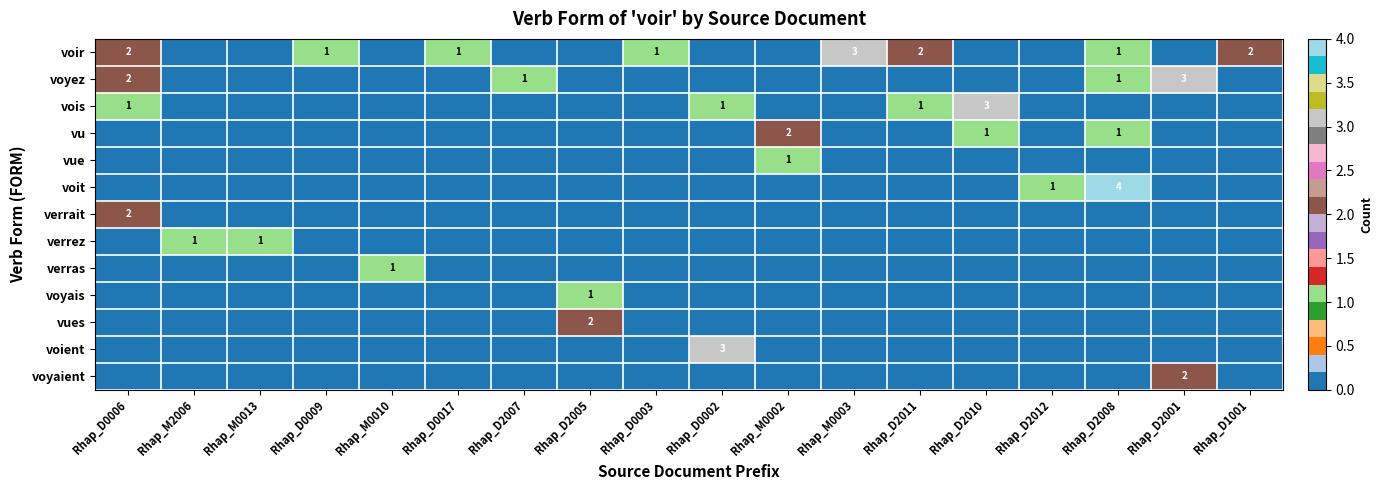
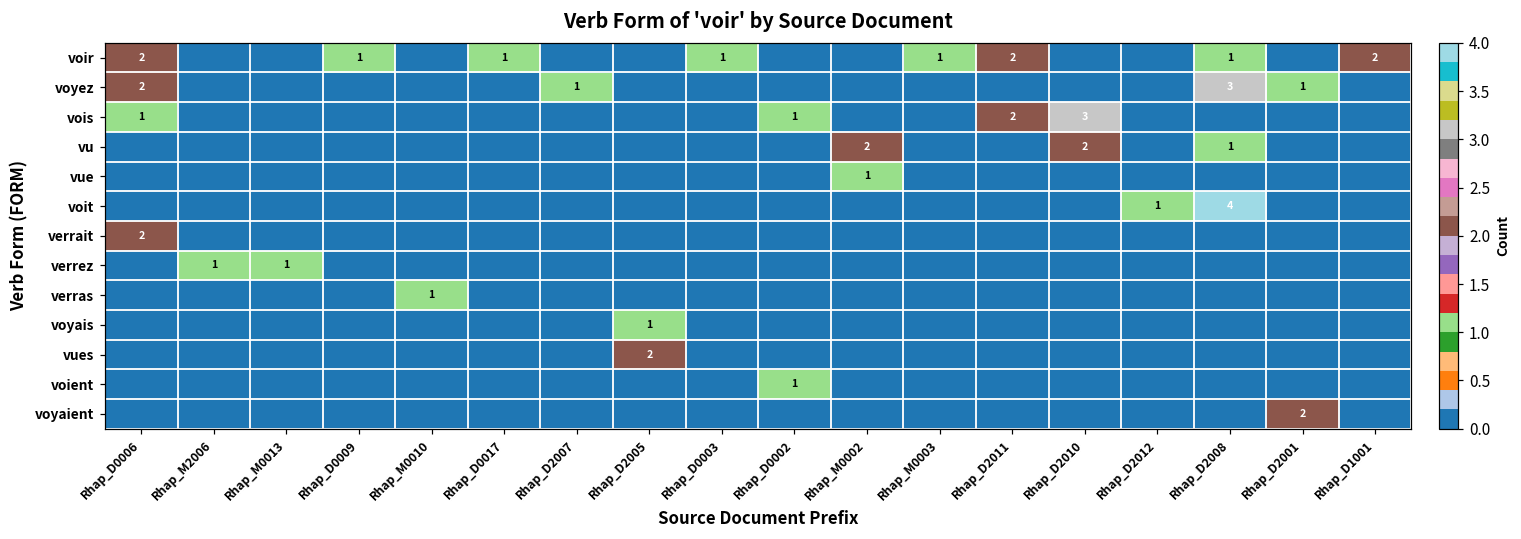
voir, Rhap_M0003: 3 -> 1
voyez, Rhap_D2008: 1 -> 3
voyez, Rhap_D2001: 3 -> 1
vois, Rhap_D2011: 1 -> 2
vu, Rhap_D2010: 1 -> 2
voient, Rhap_D0002: 3 -> 1
